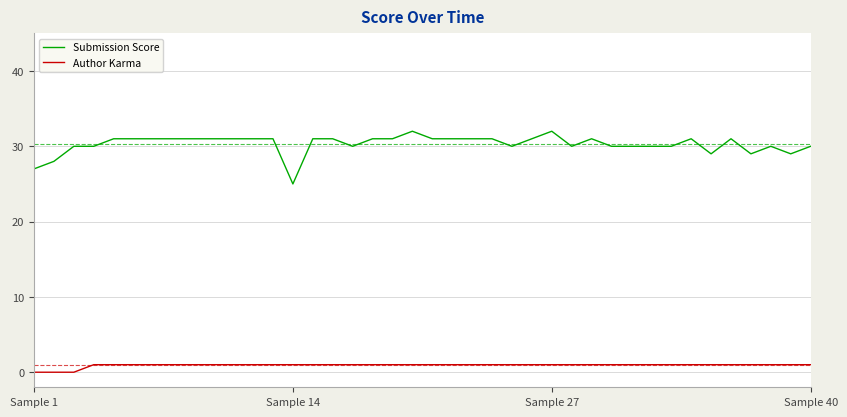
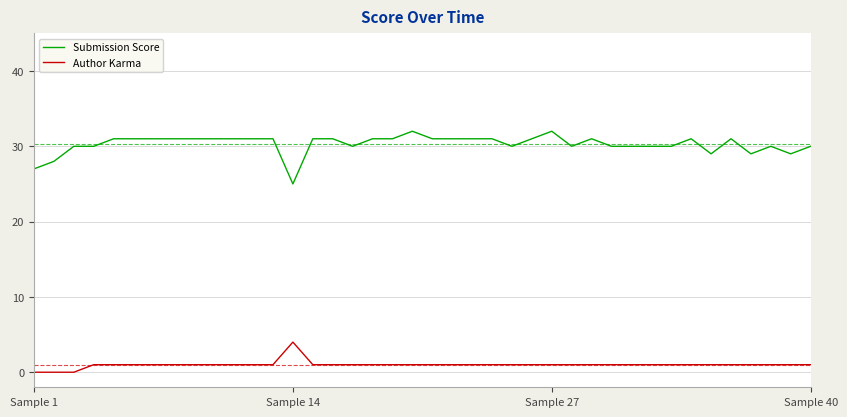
Author Karma, Sample 14: 1 -> 4
